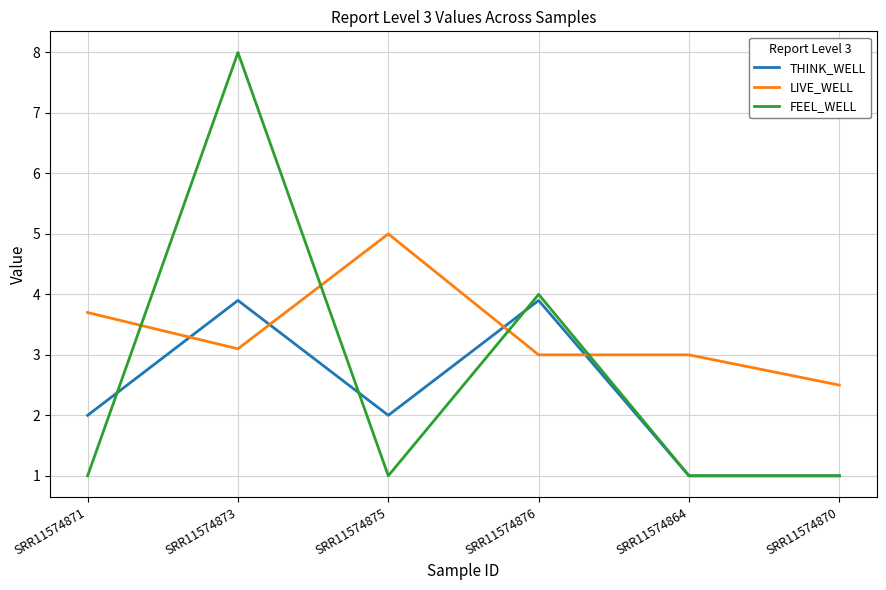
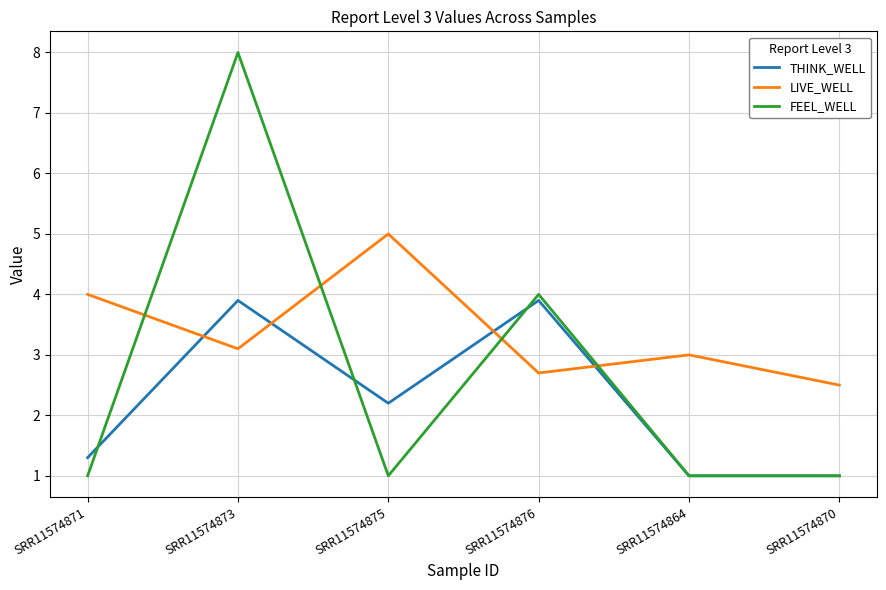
THINK_WELL, SRR11574871: 2.0 -> 1.3
LIVE_WELL, SRR11574871: 3.7 -> 4.0
THINK_WELL, SRR11574875: 2.0 -> 2.2
LIVE_WELL, SRR11574876: 3.0 -> 2.7
